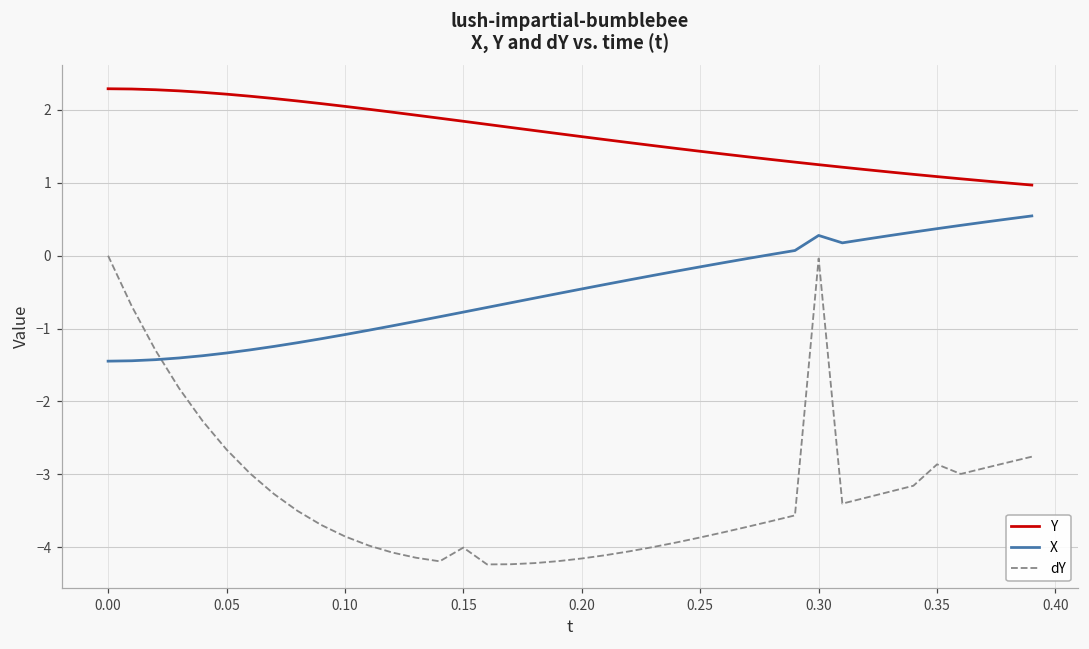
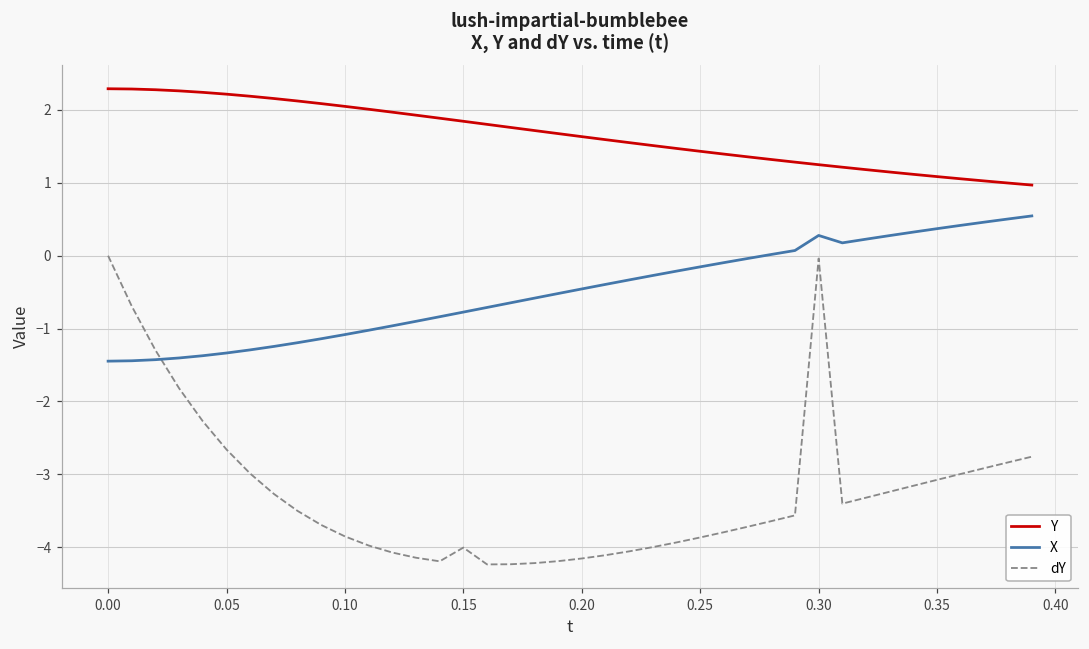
dY, 0.35: -2.9 -> -3.1
